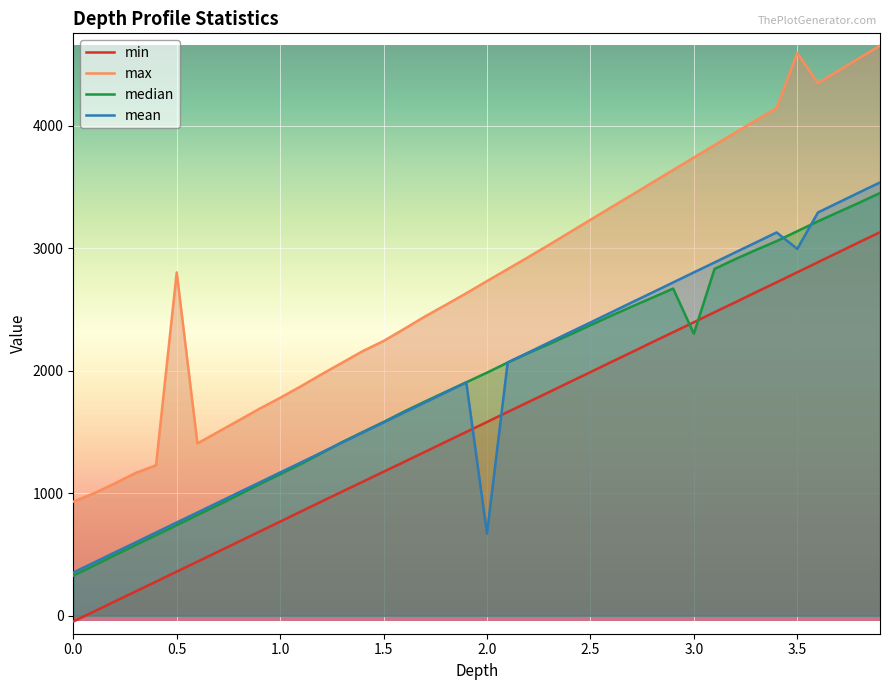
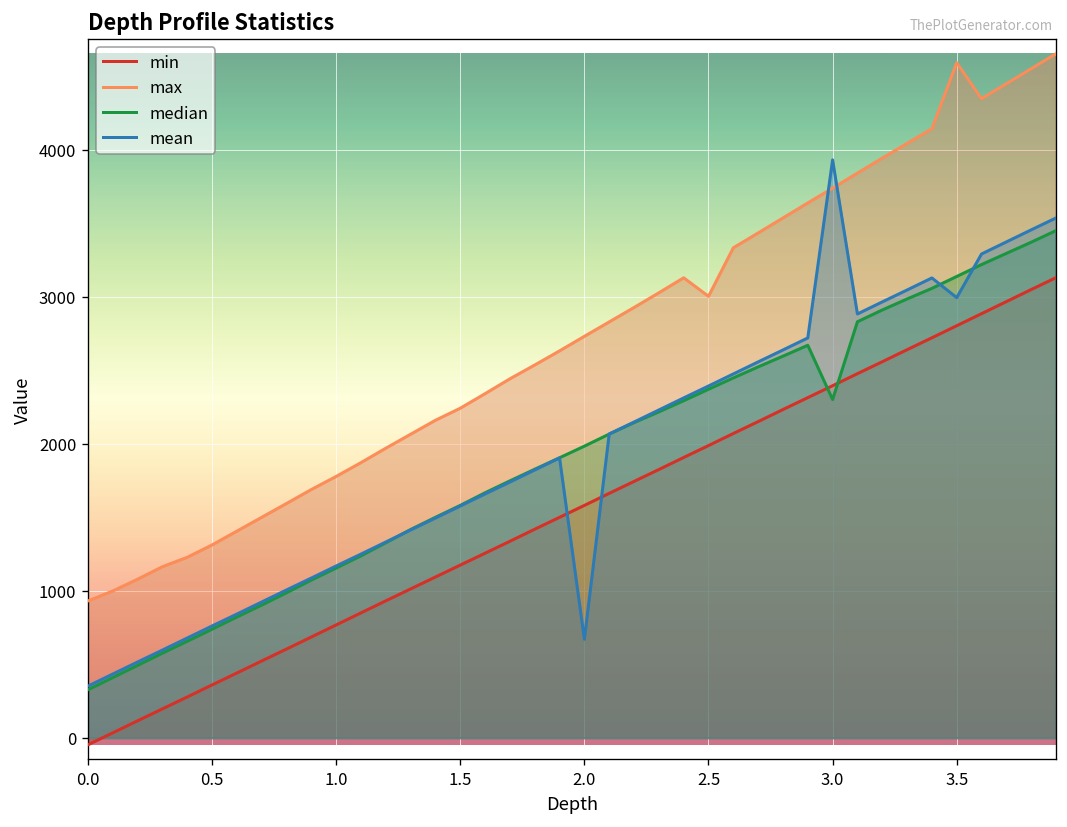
max, 0.5: 2800 -> 1310
max, 2.5: 3230 -> 3000
mean, 3.0: 2800 -> 3930
